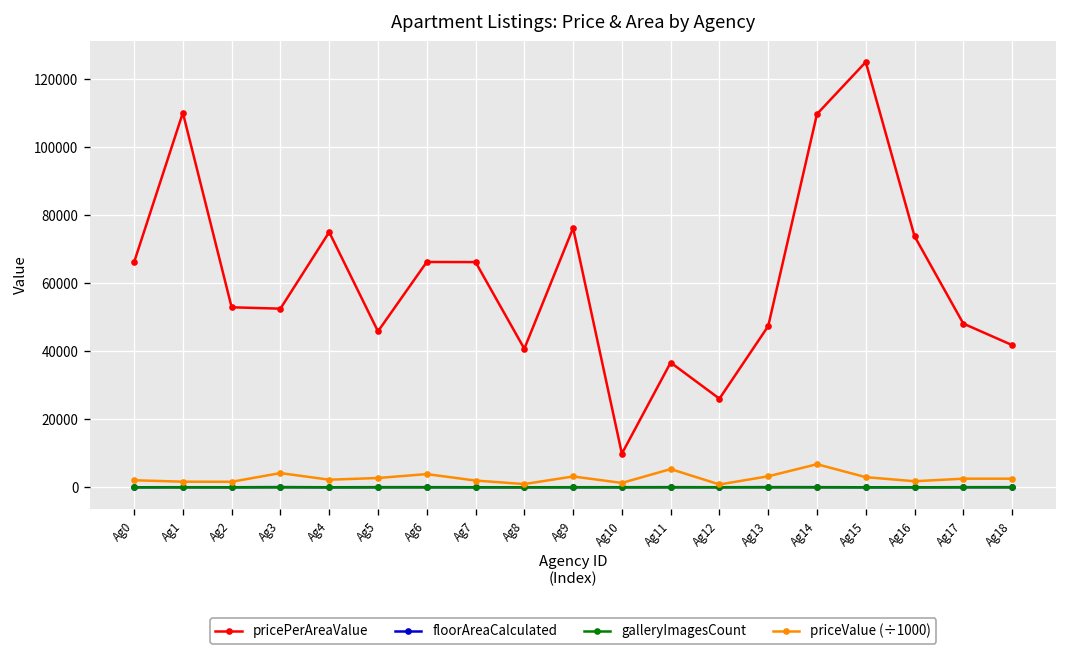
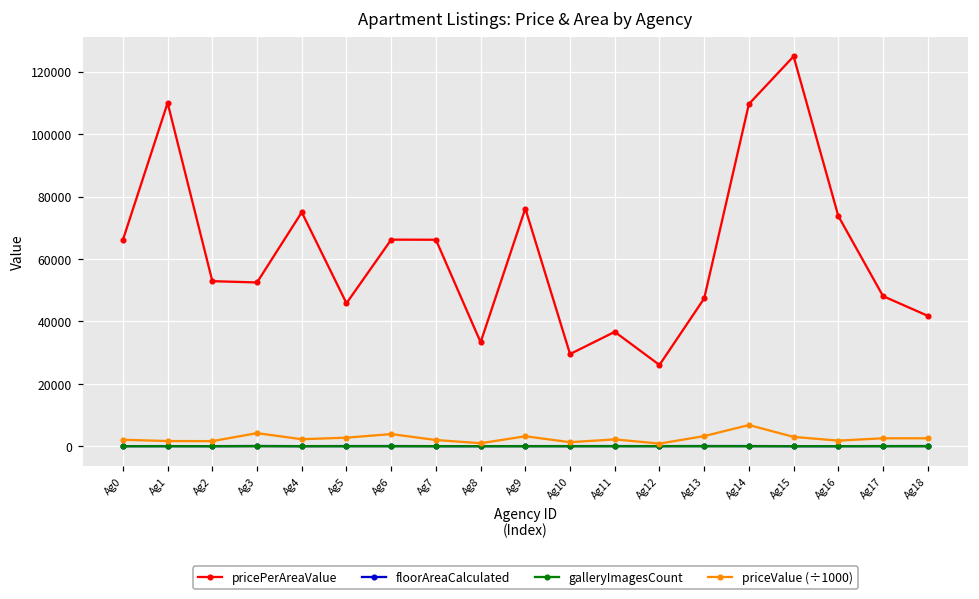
pricePerAreaValue, Ag8: 41000 -> 33000
pricePerAreaValue, Ag10: 10000 -> 30000
priceValue (÷1000), Ag11: 5000 -> 2000
